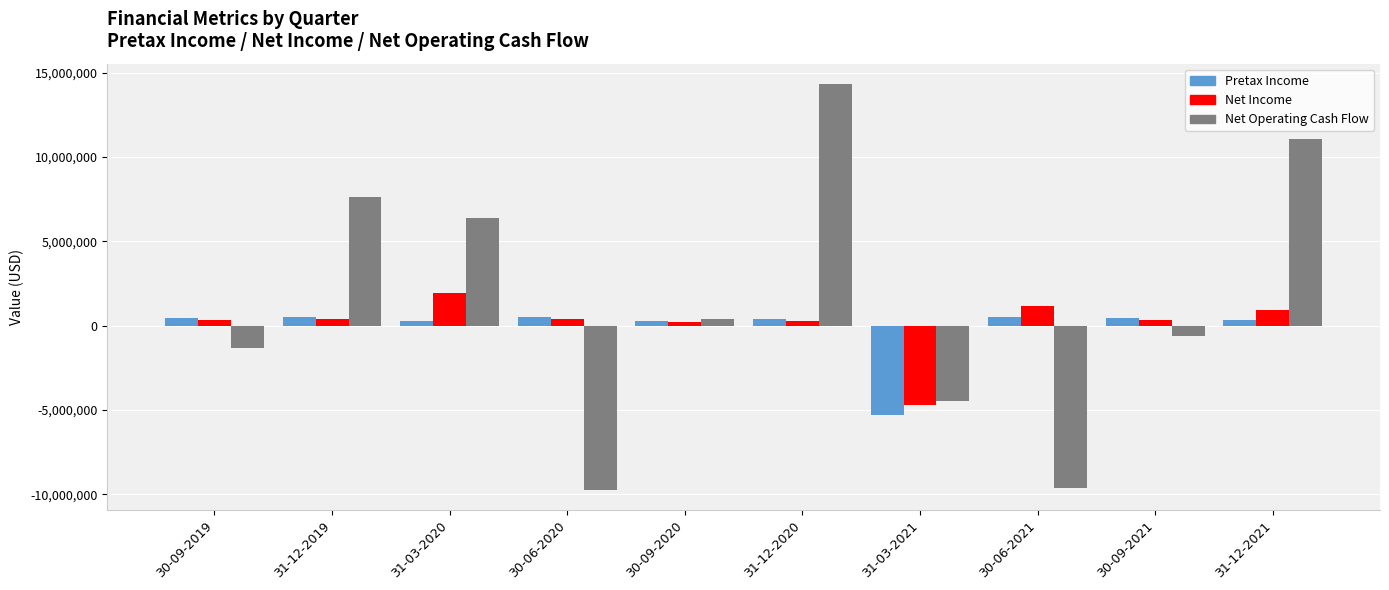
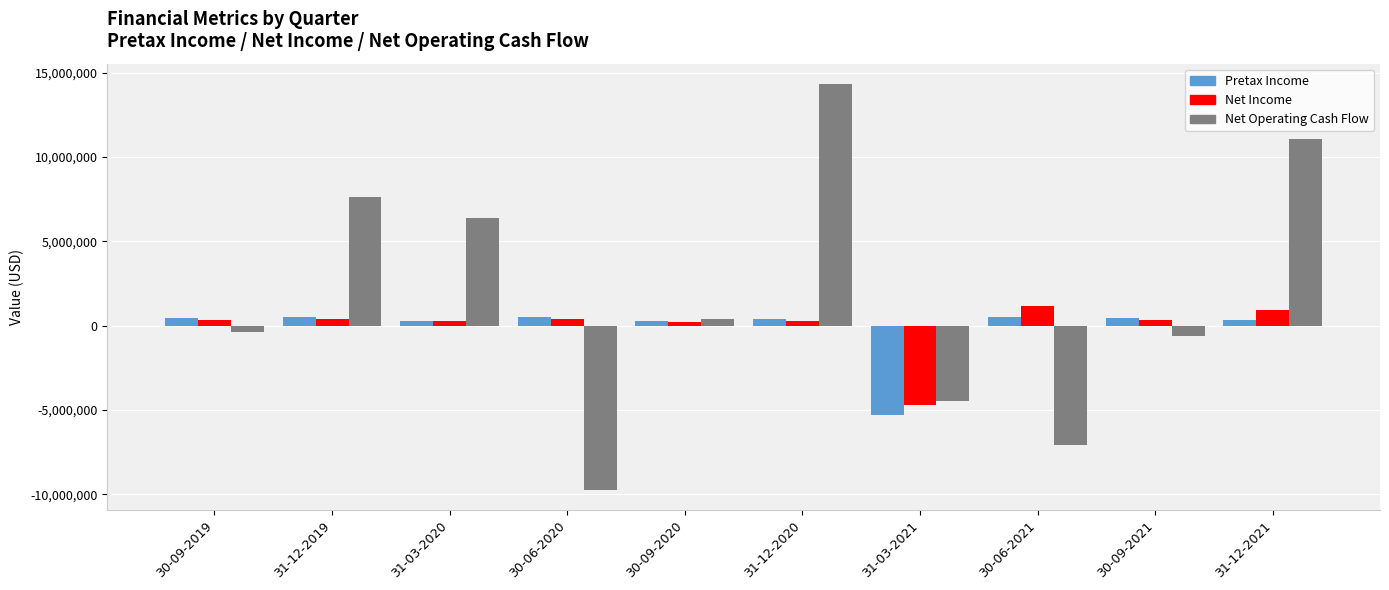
Net Operating Cash Flow, 30-09-2019: -1,300,000 -> -400,000
Net Income, 31-03-2020: 1,900,000 -> 200,000
Net Operating Cash Flow, 30-06-2021: -9,600,000 -> -7,100,000
